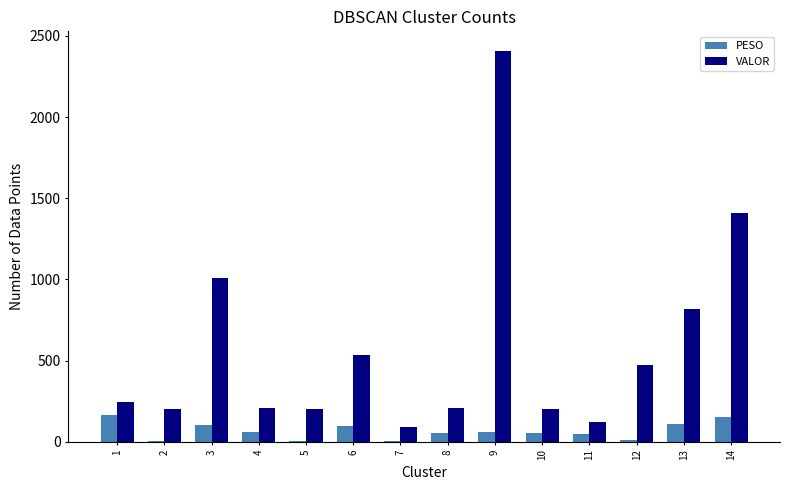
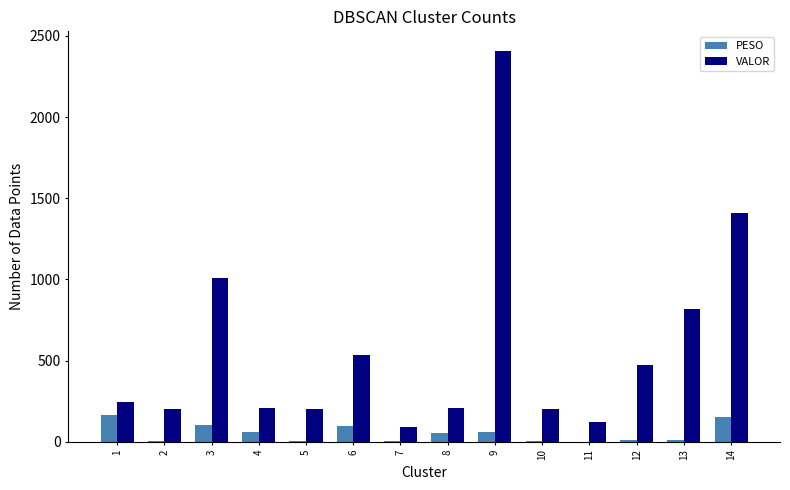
PESO, 10: 60 -> 0
PESO, 11: 50 -> 0
PESO, 13: 110 -> 10
